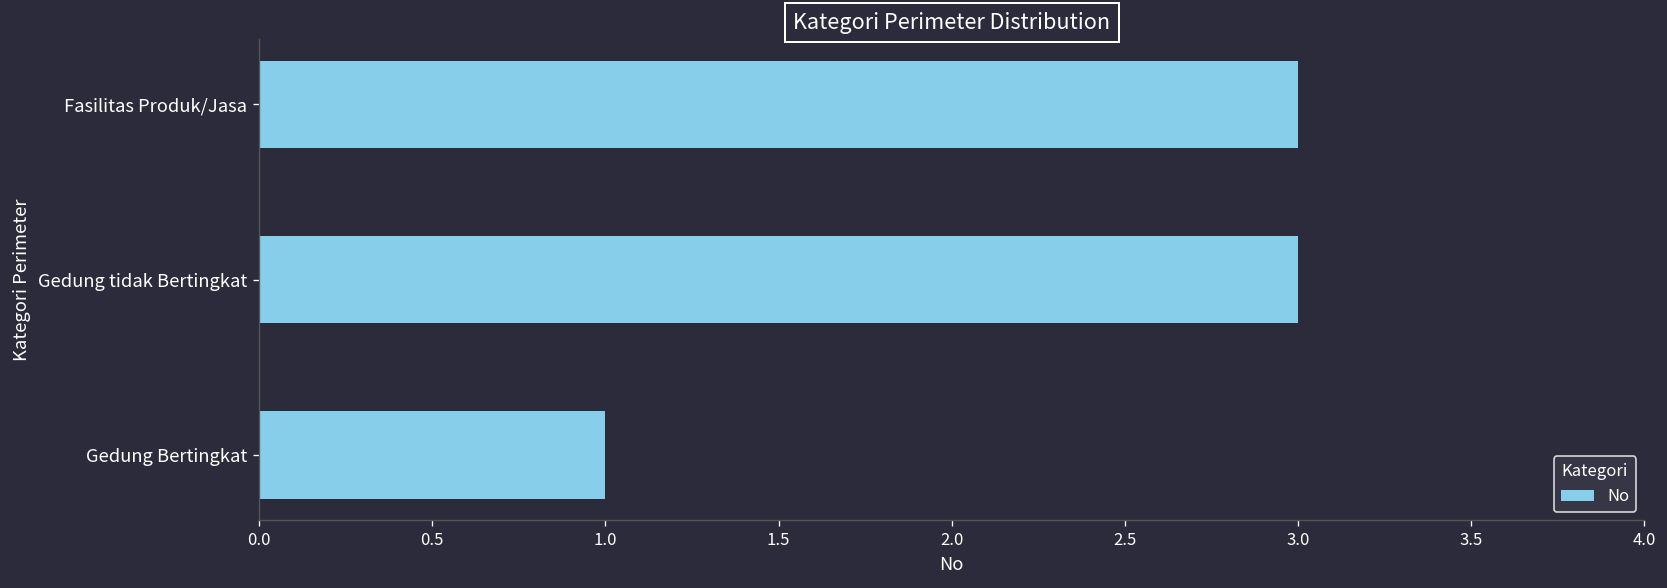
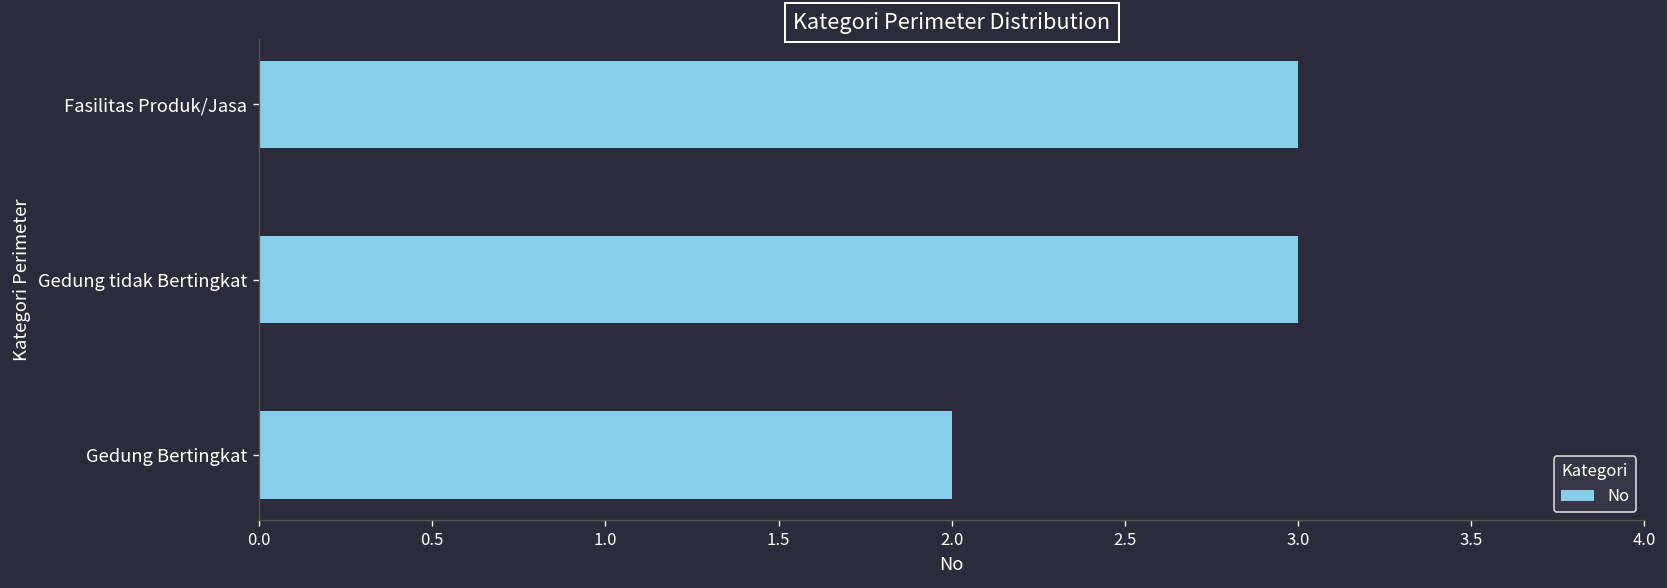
Gedung Bertingkat: 1 -> 2
